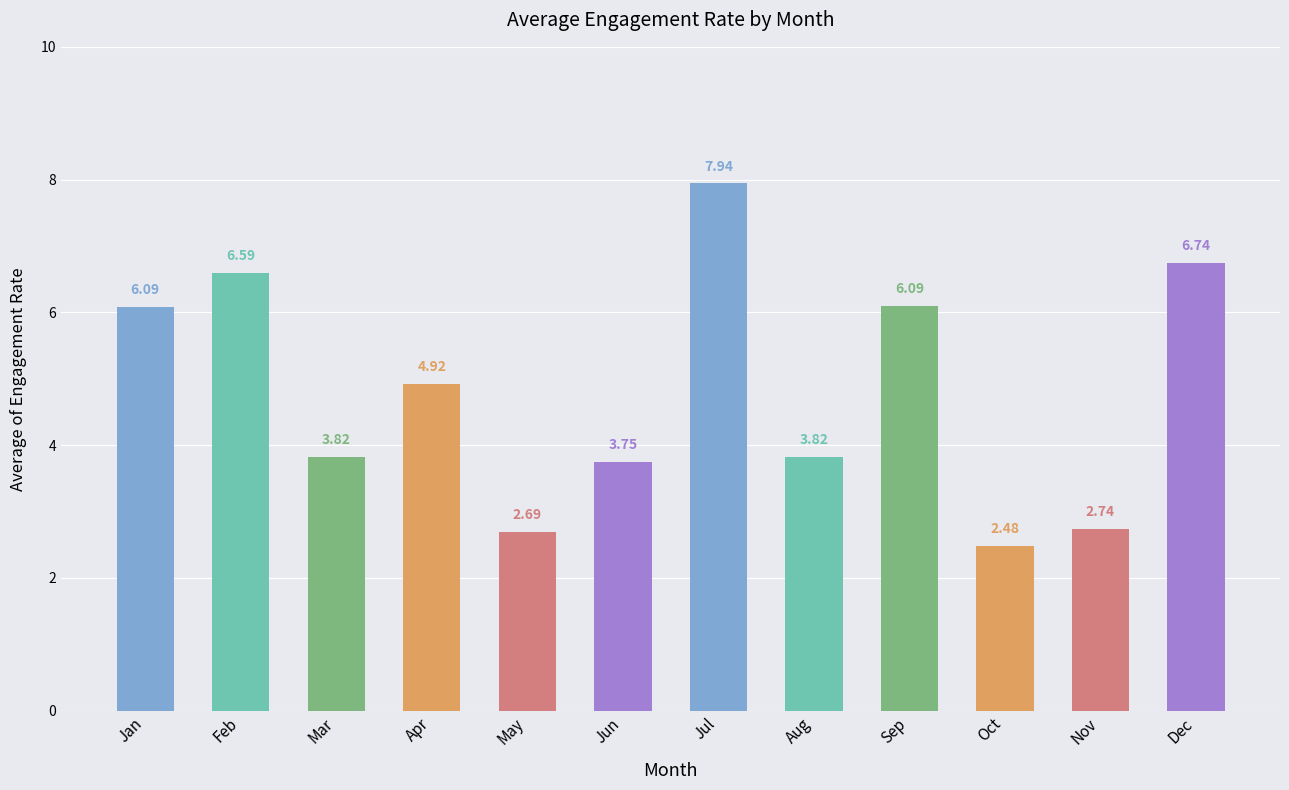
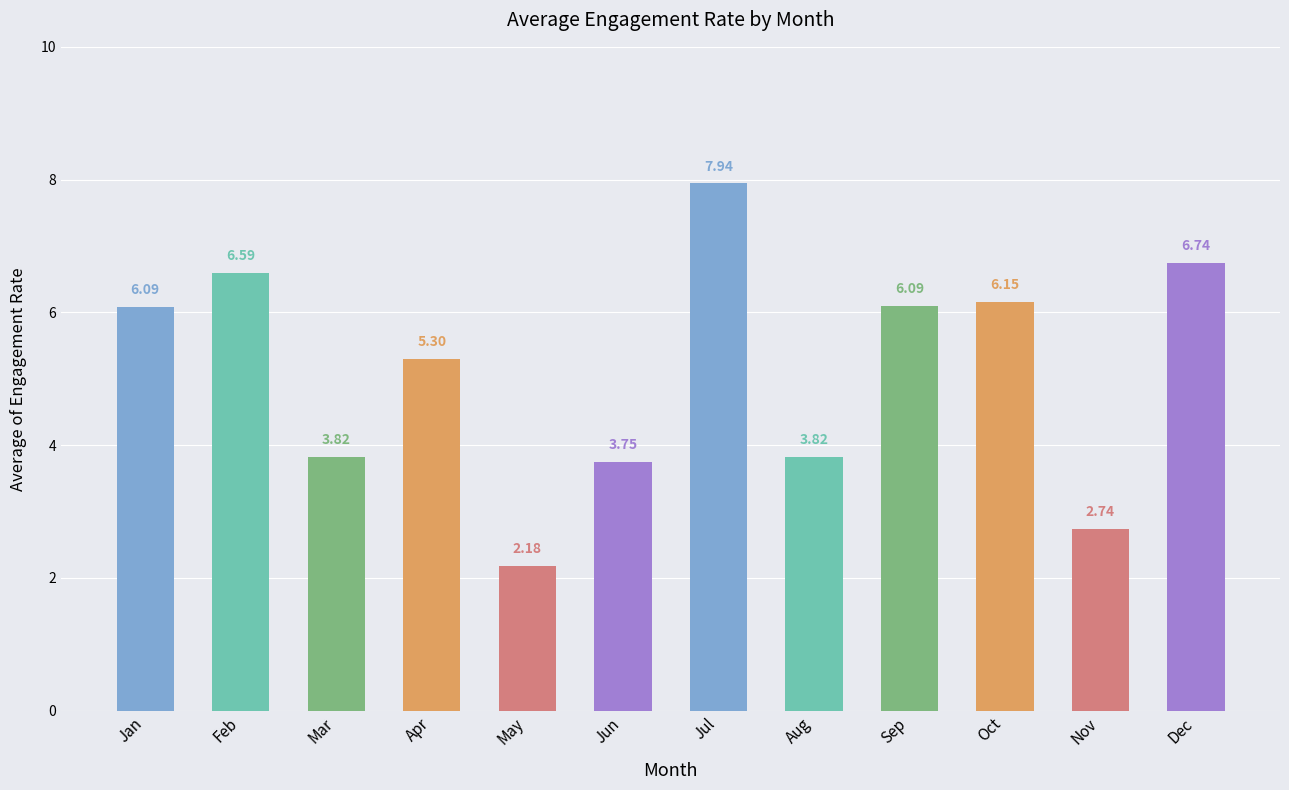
Apr: 4.92 -> 5.30
May: 2.69 -> 2.18
Oct: 2.48 -> 6.15
